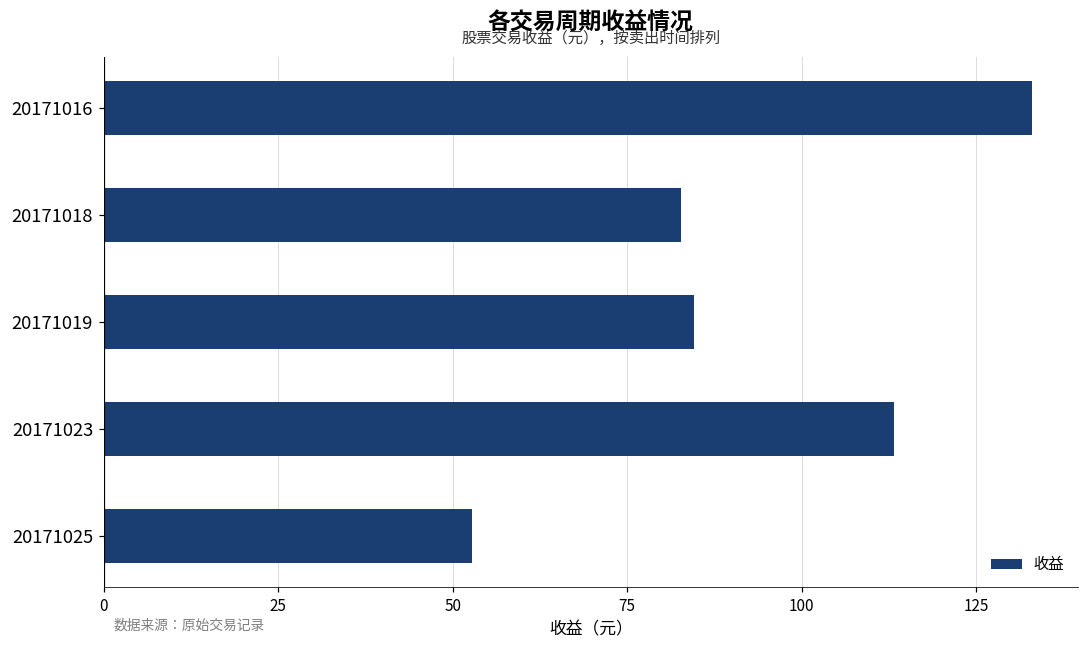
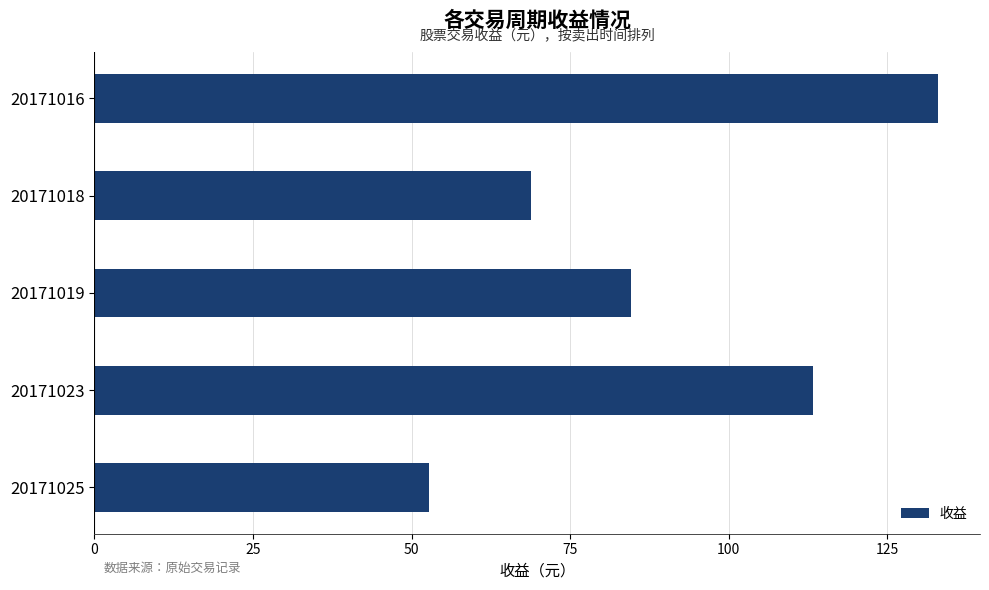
20171018: 83 -> 69
